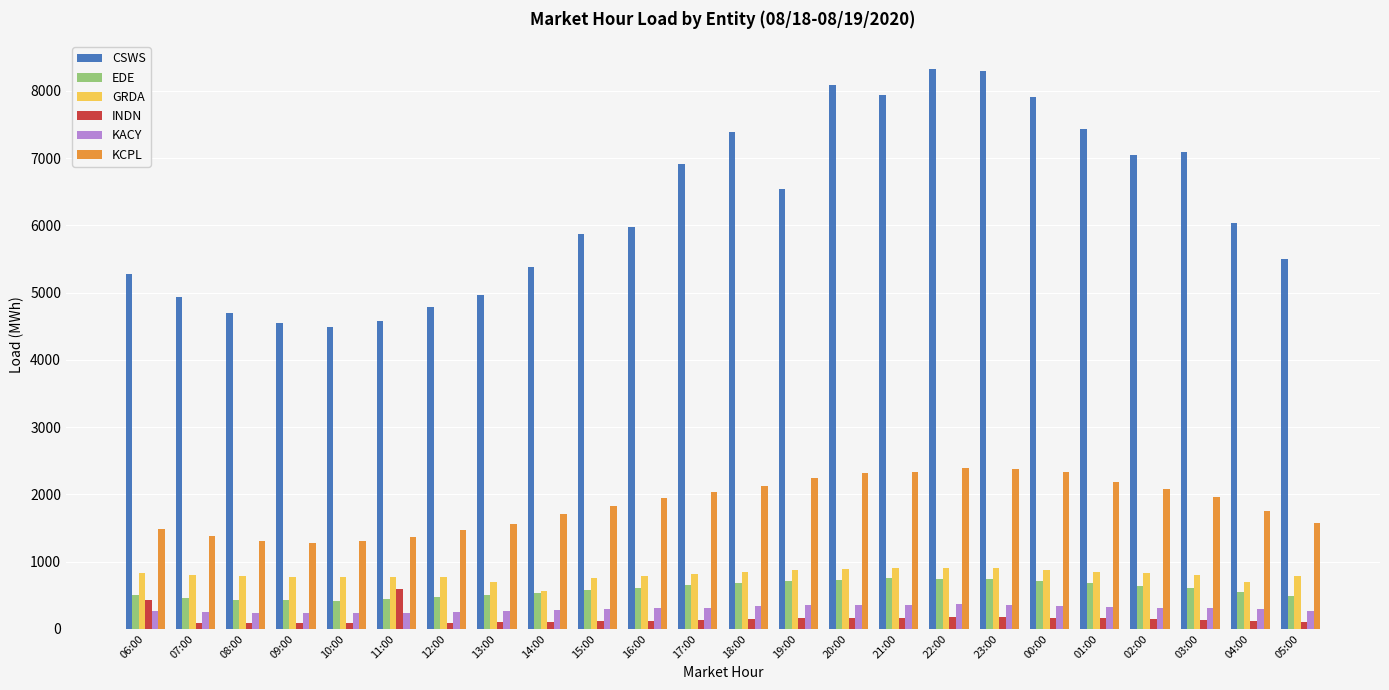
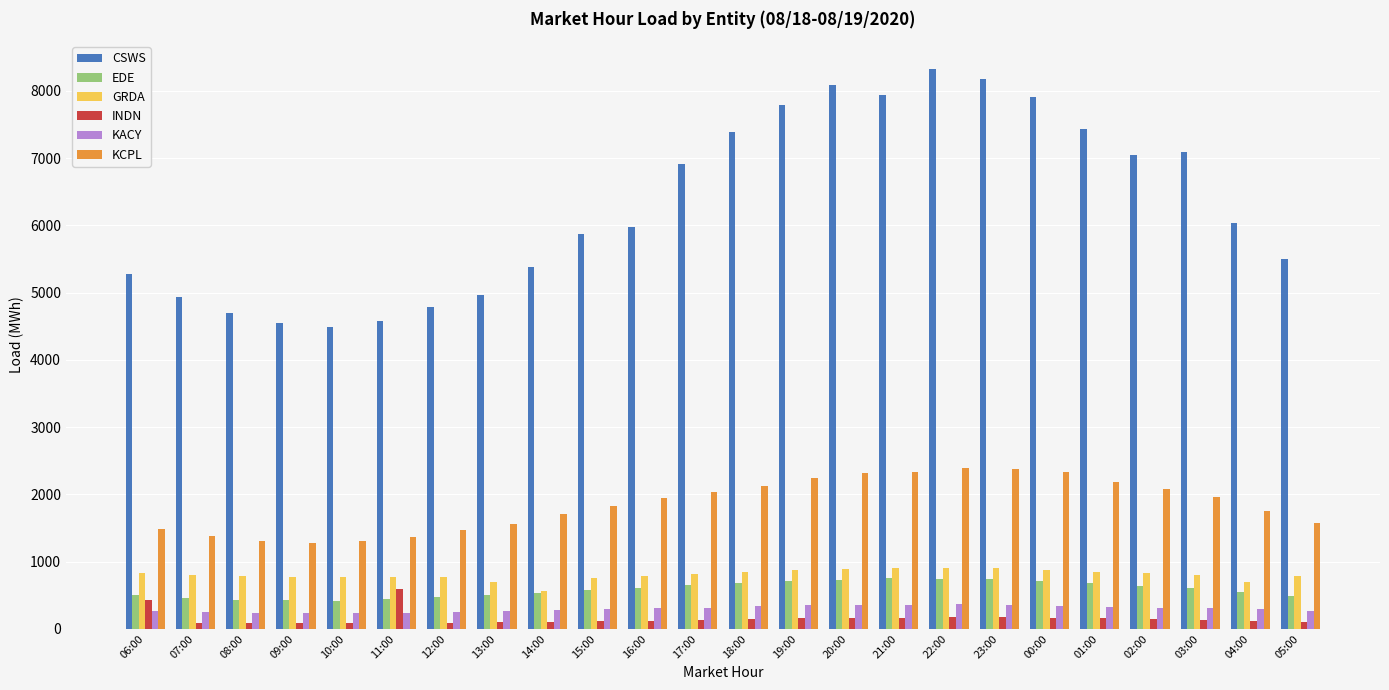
CSWS, 19:00: 6500 -> 7800
CSWS, 23:00: 8300 -> 8200
